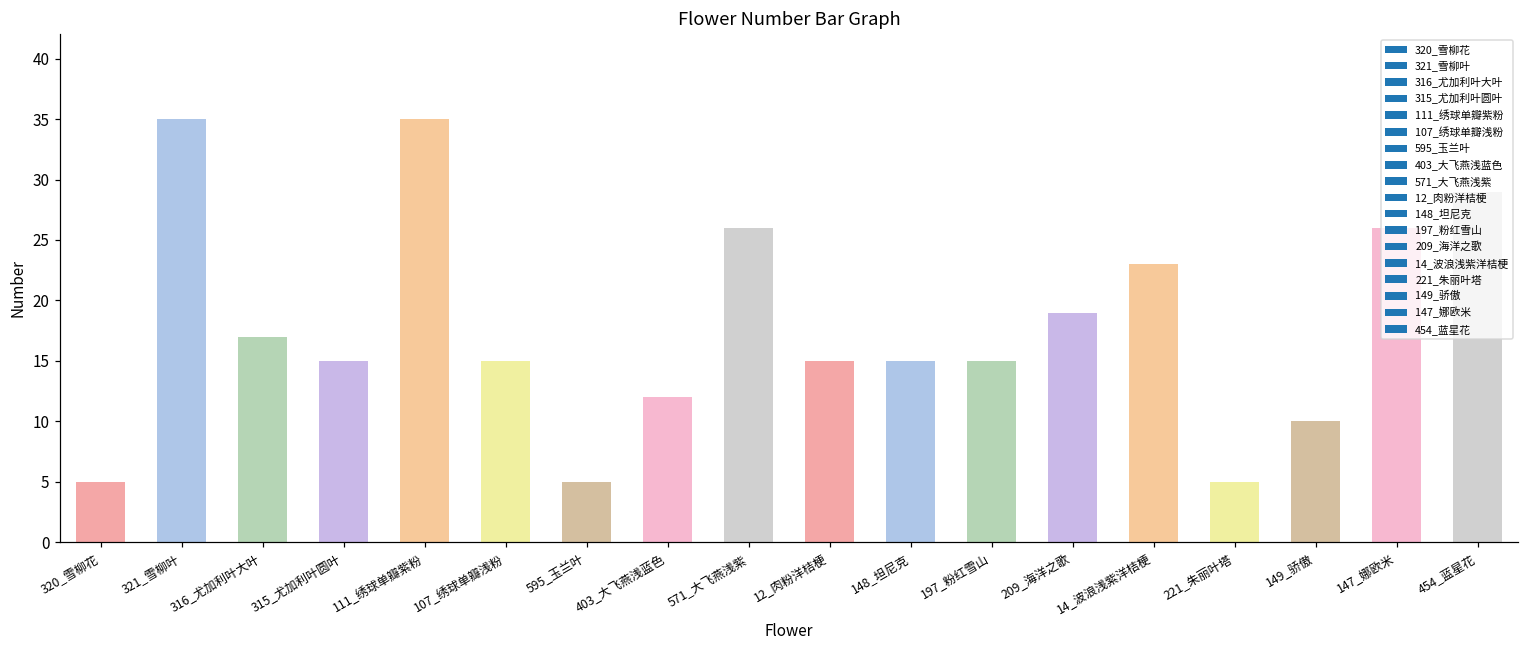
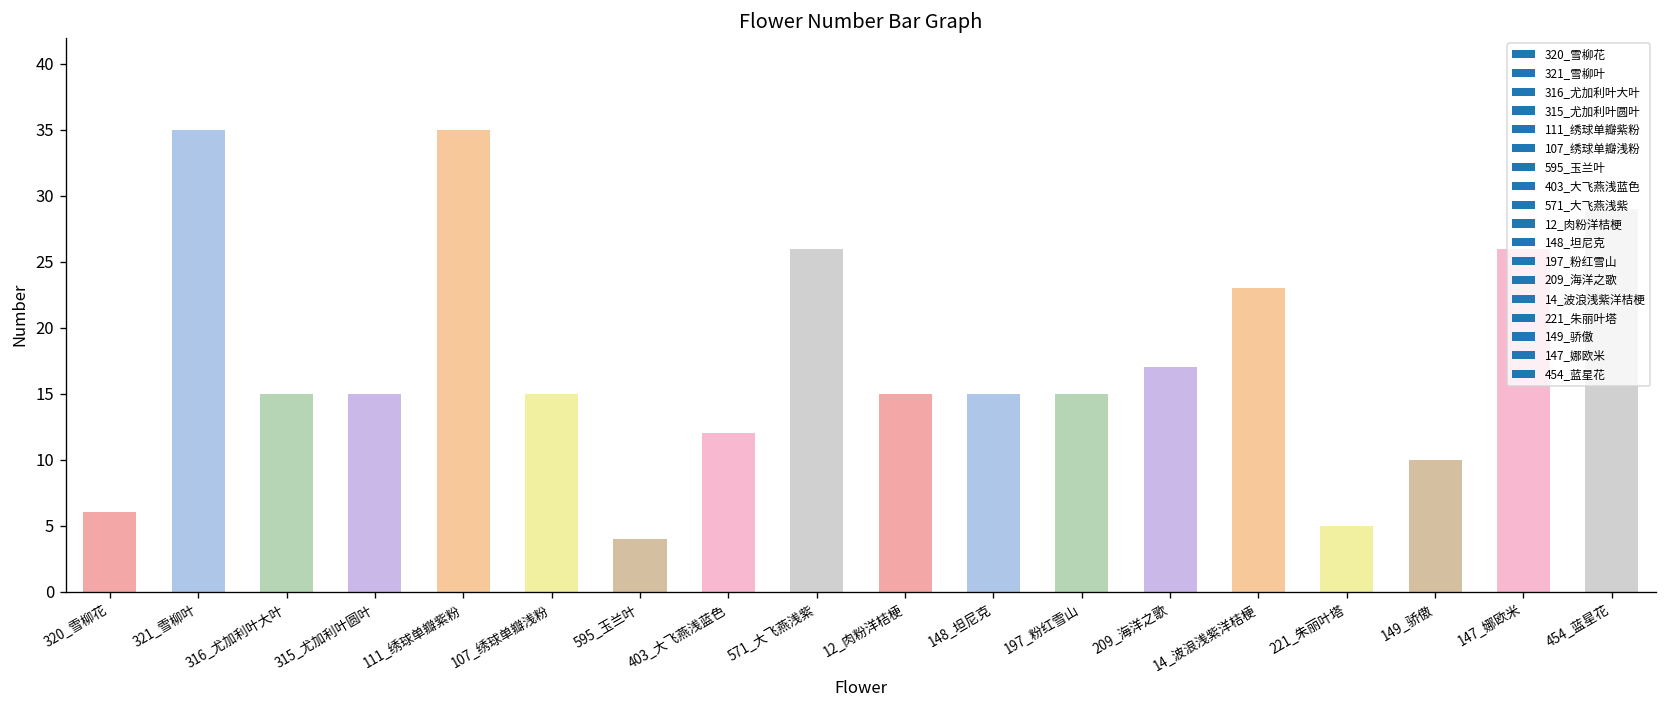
320_雪柳花: 5 -> 6
316_尤加利叶大叶: 17 -> 15
595_玉兰叶: 5 -> 4
209_海洋之歌: 19 -> 17
